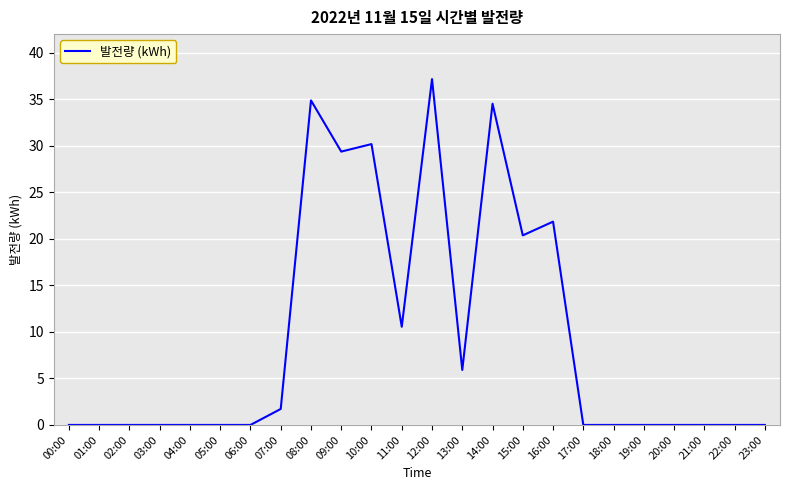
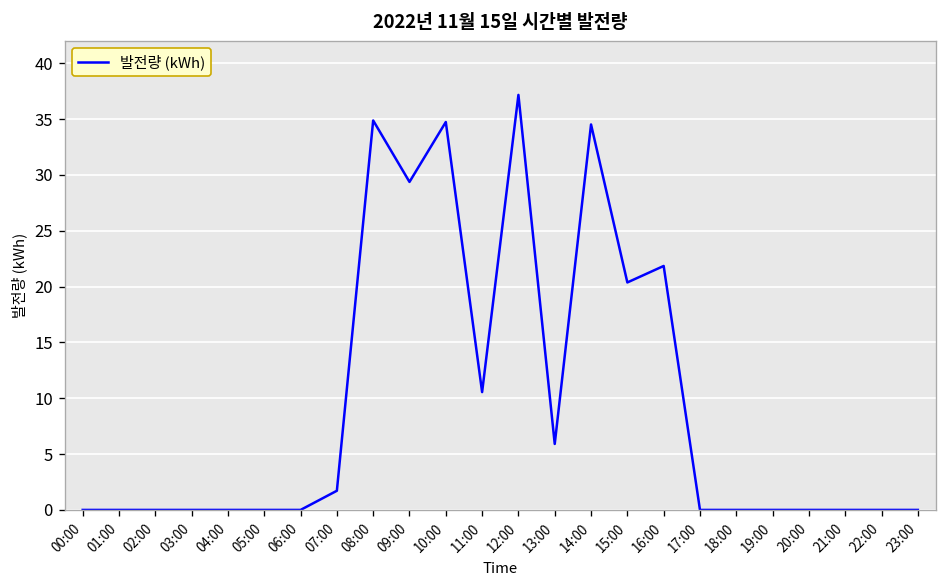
10:00: 30 -> 35
